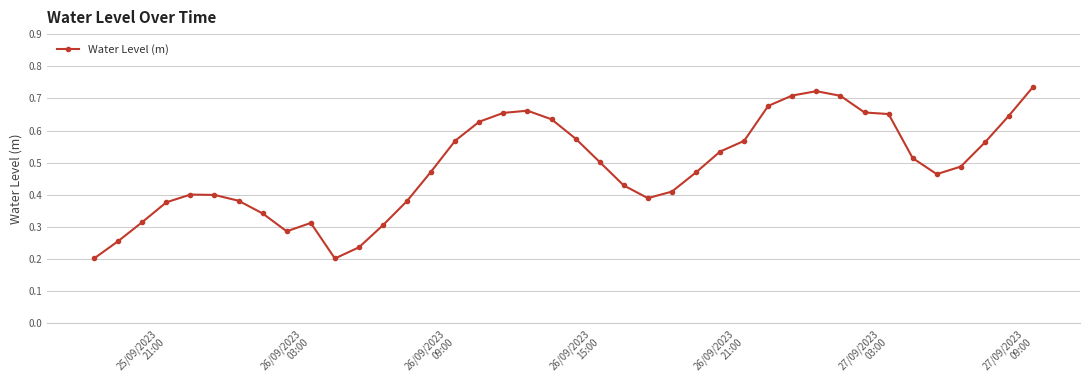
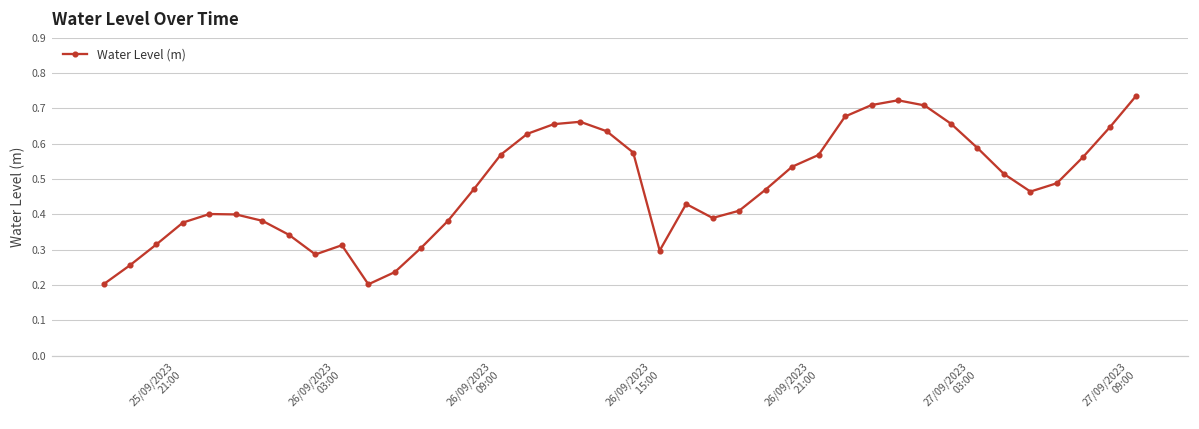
26/09/2023 15:00: 0.50 -> 0.30
27/09/2023 03:00: 0.65 -> 0.59
